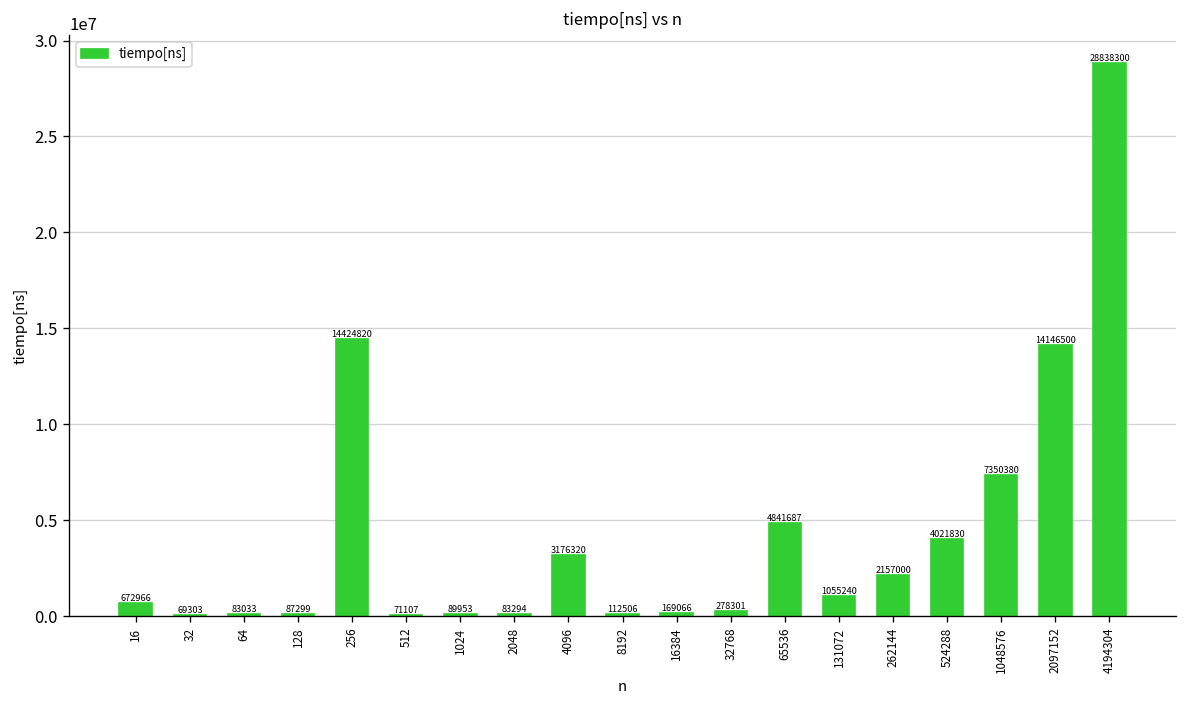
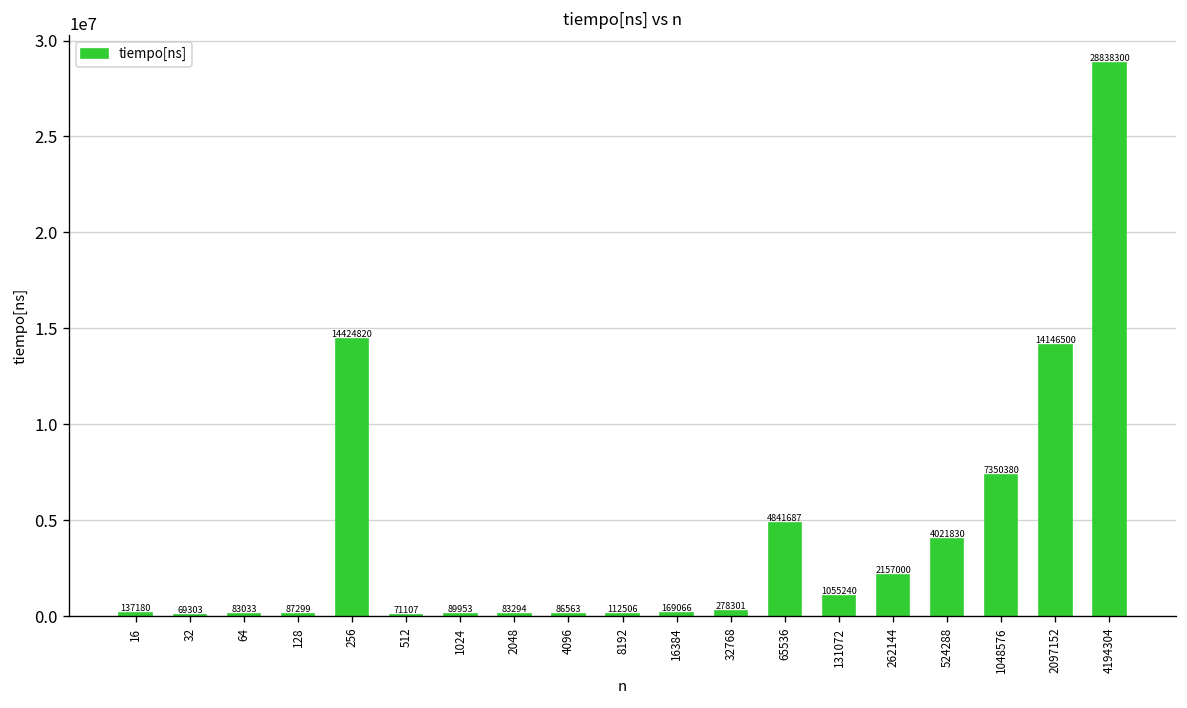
16: 672966 -> 137180
4096: 3176320 -> 86563
